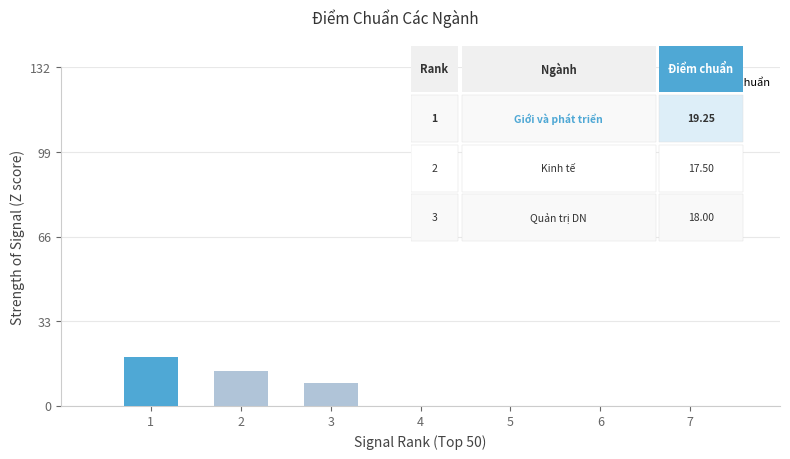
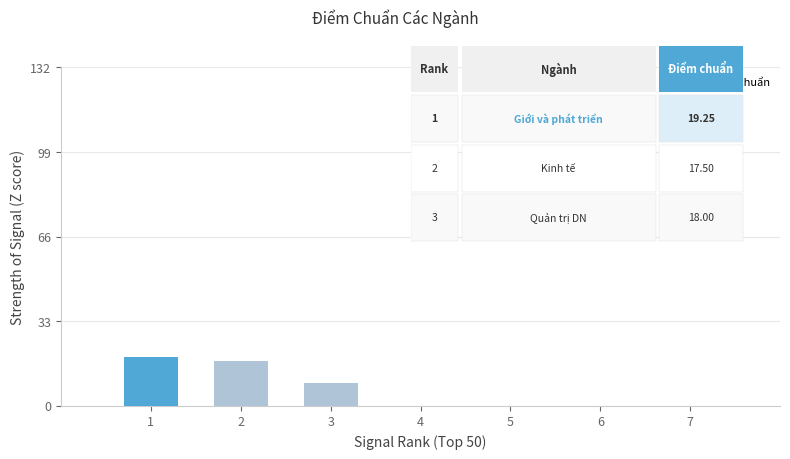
2: 14 -> 18
